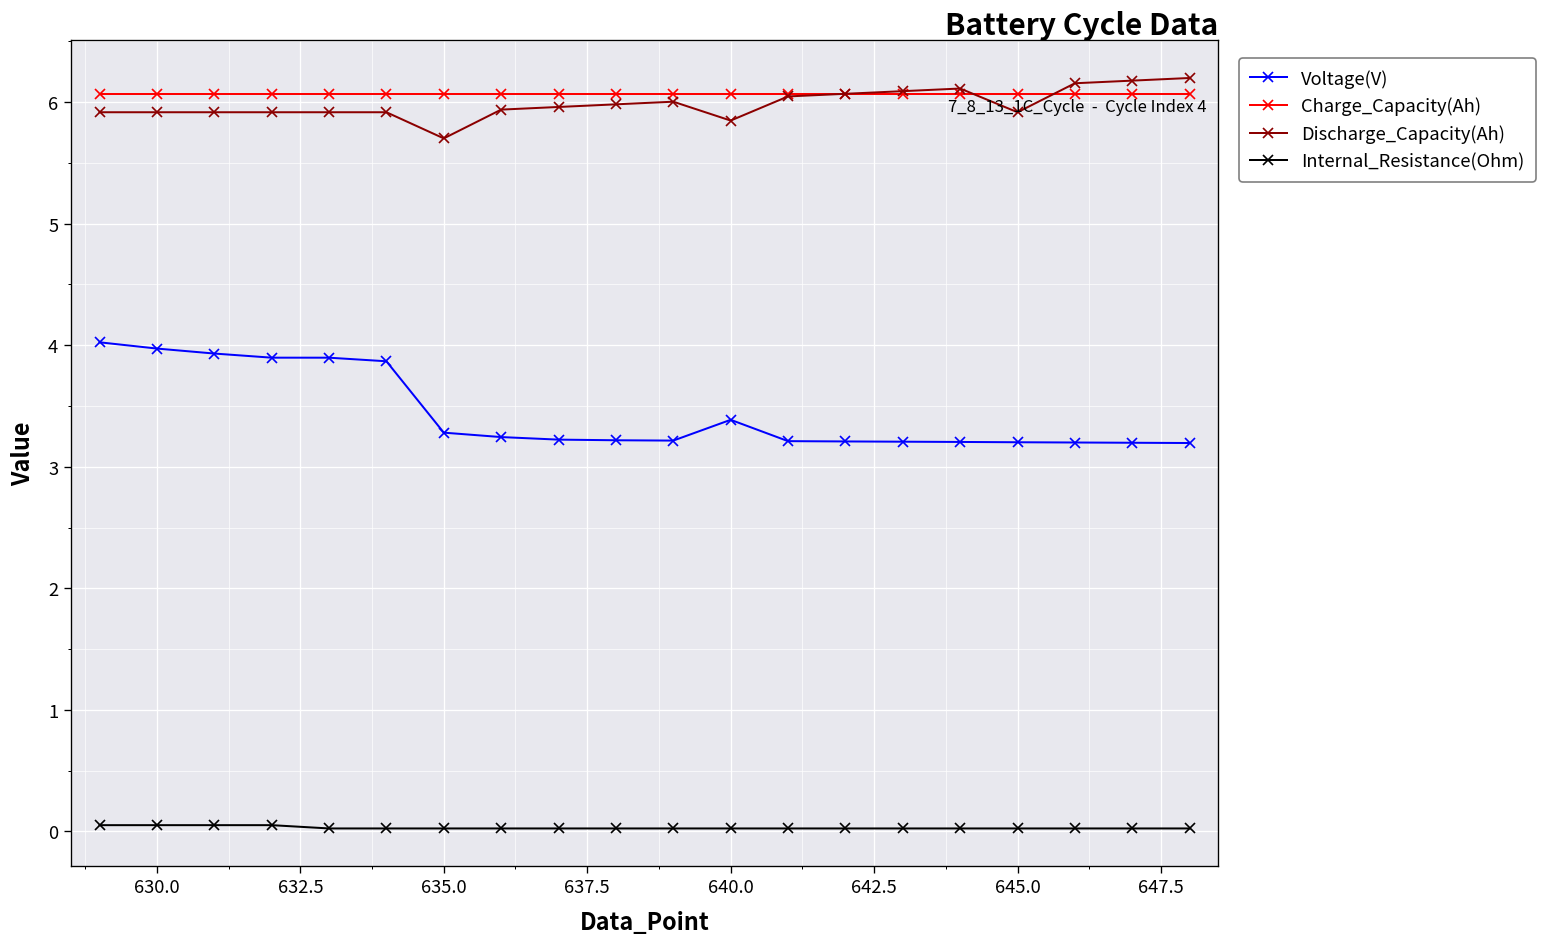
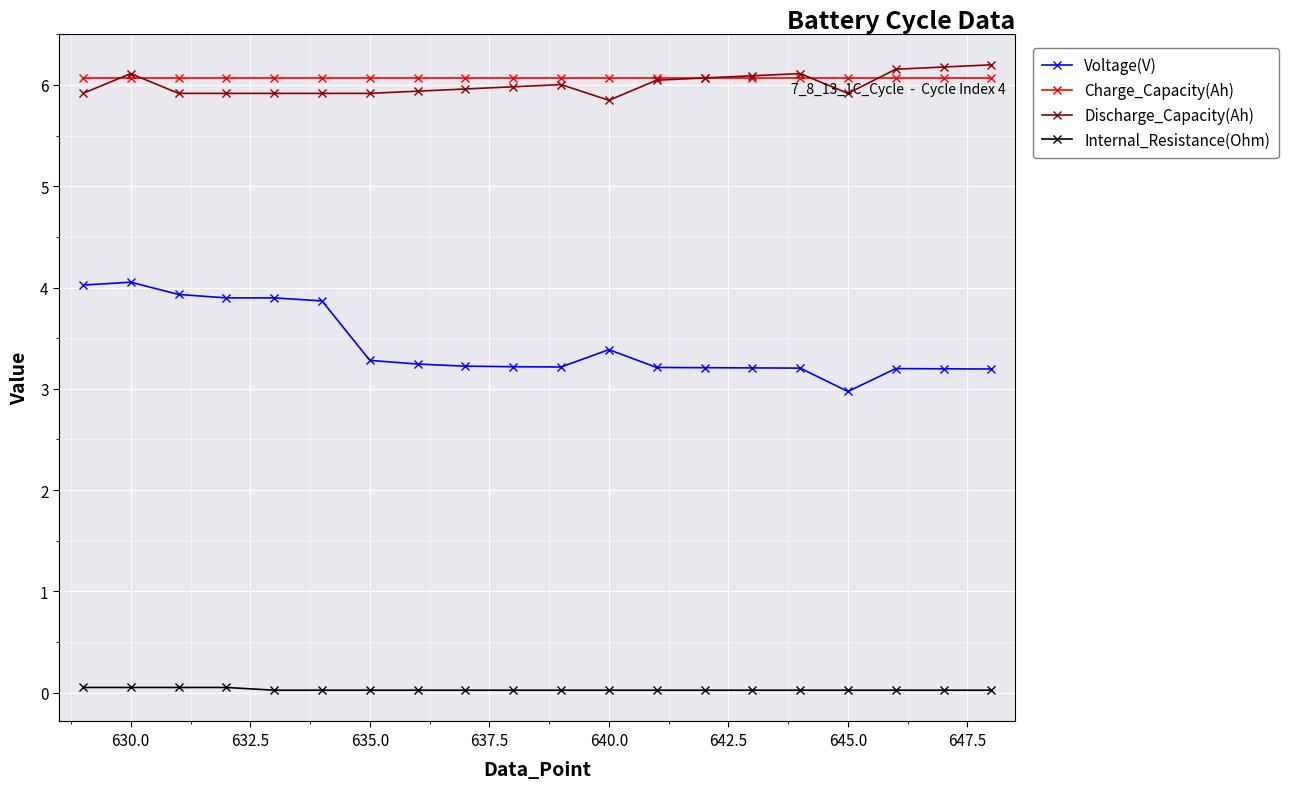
Voltage(V), 630.0: 3.97 -> 4.05
Discharge_Capacity(Ah), 630.0: 5.92 -> 6.11
Discharge_Capacity(Ah), 635.0: 5.70 -> 5.92
Voltage(V), 645.0: 3.20 -> 2.97
